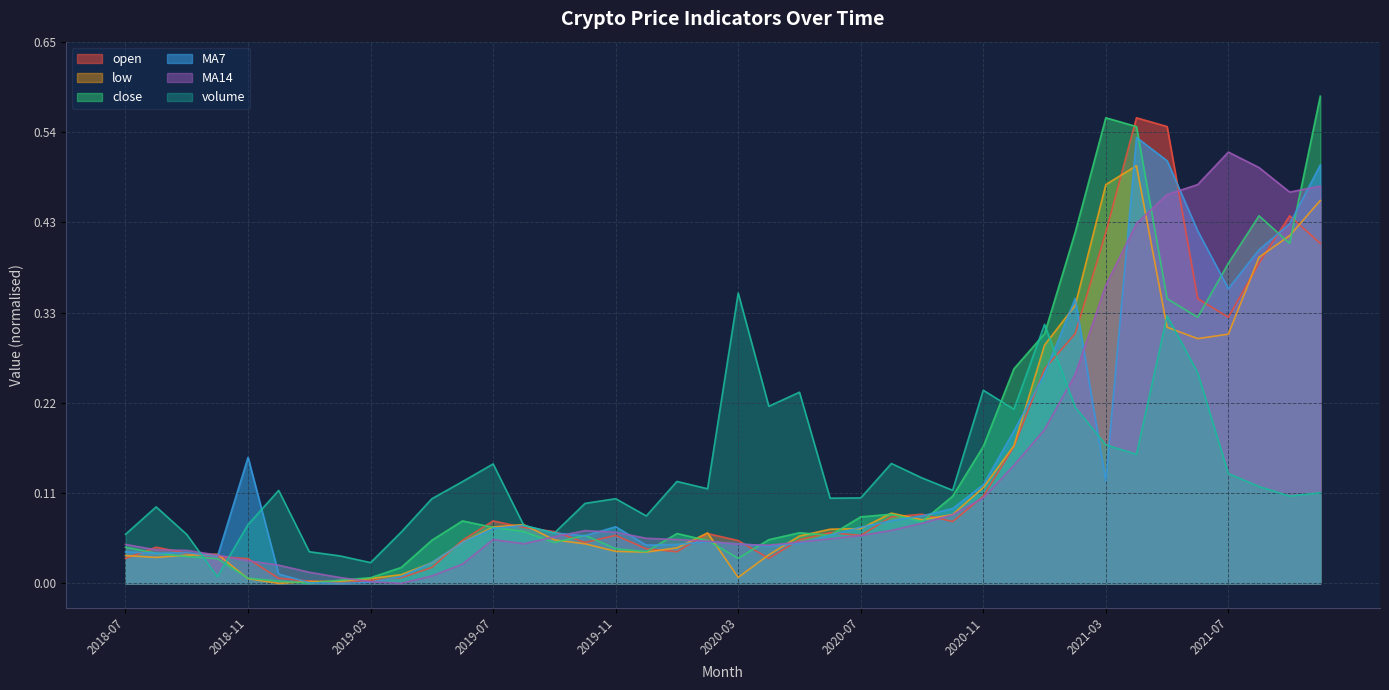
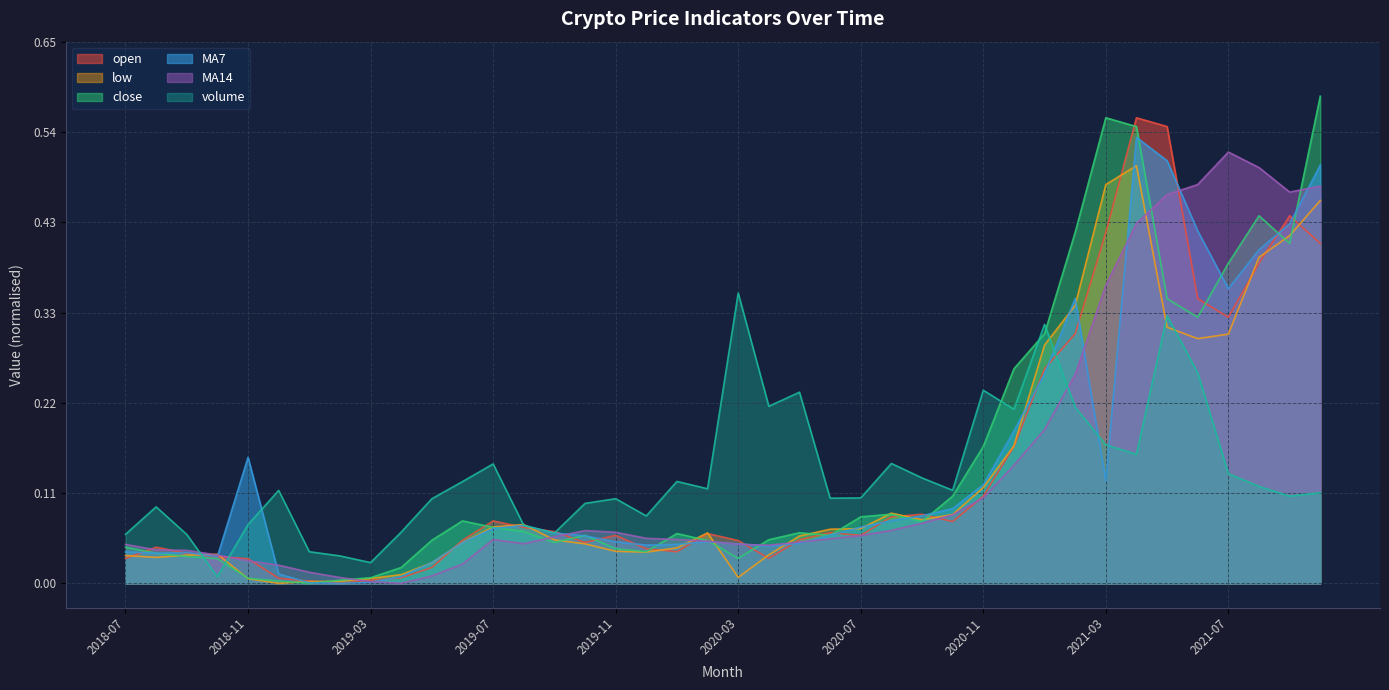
MA7, 2019-11: 0.07 -> 0.05
